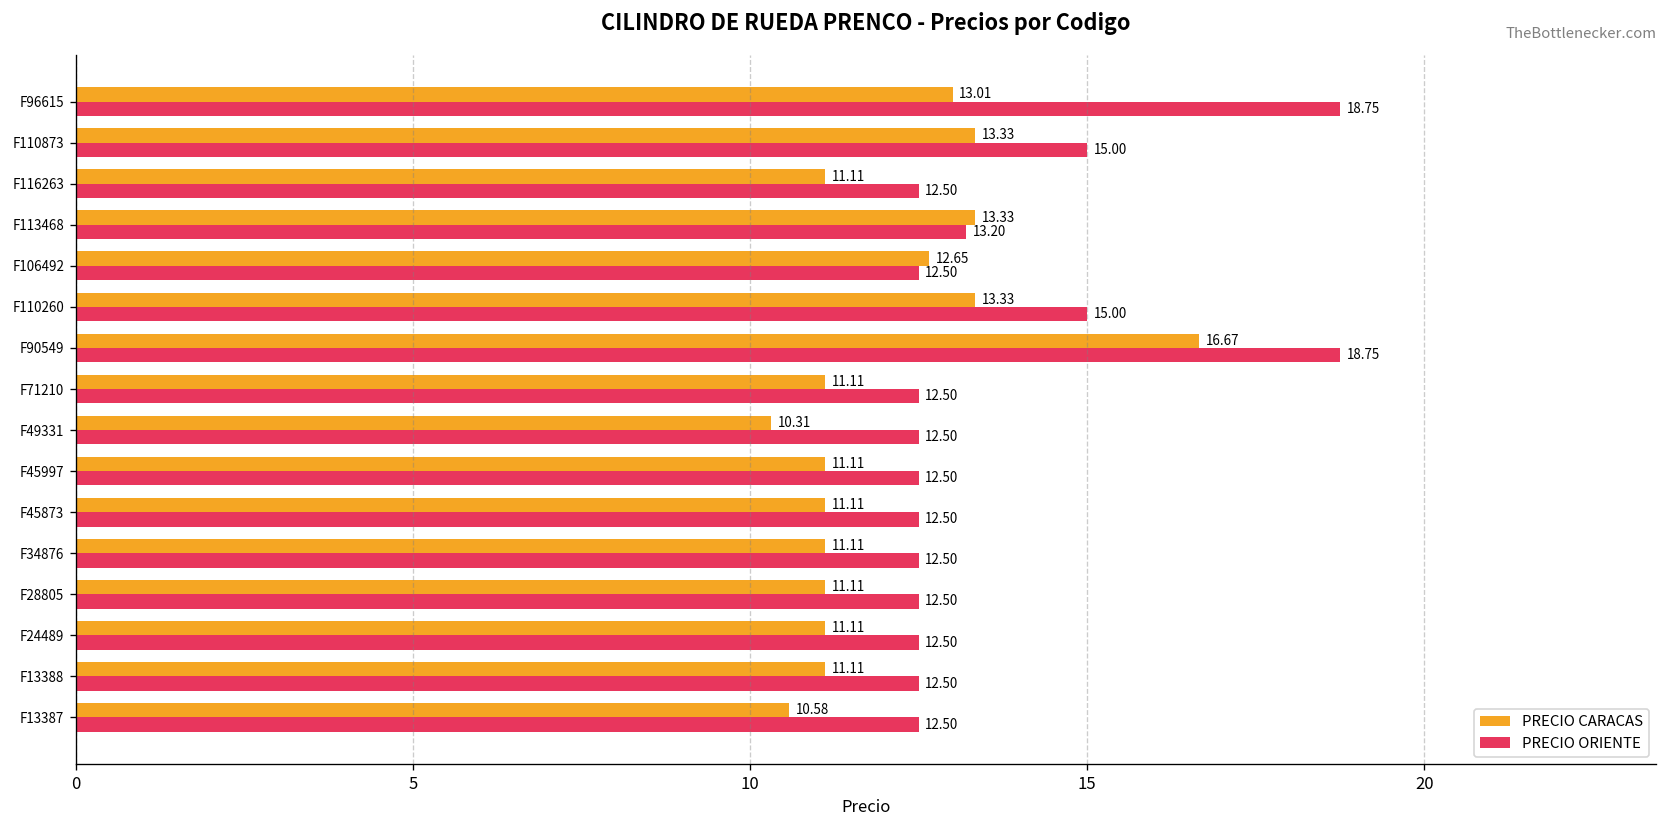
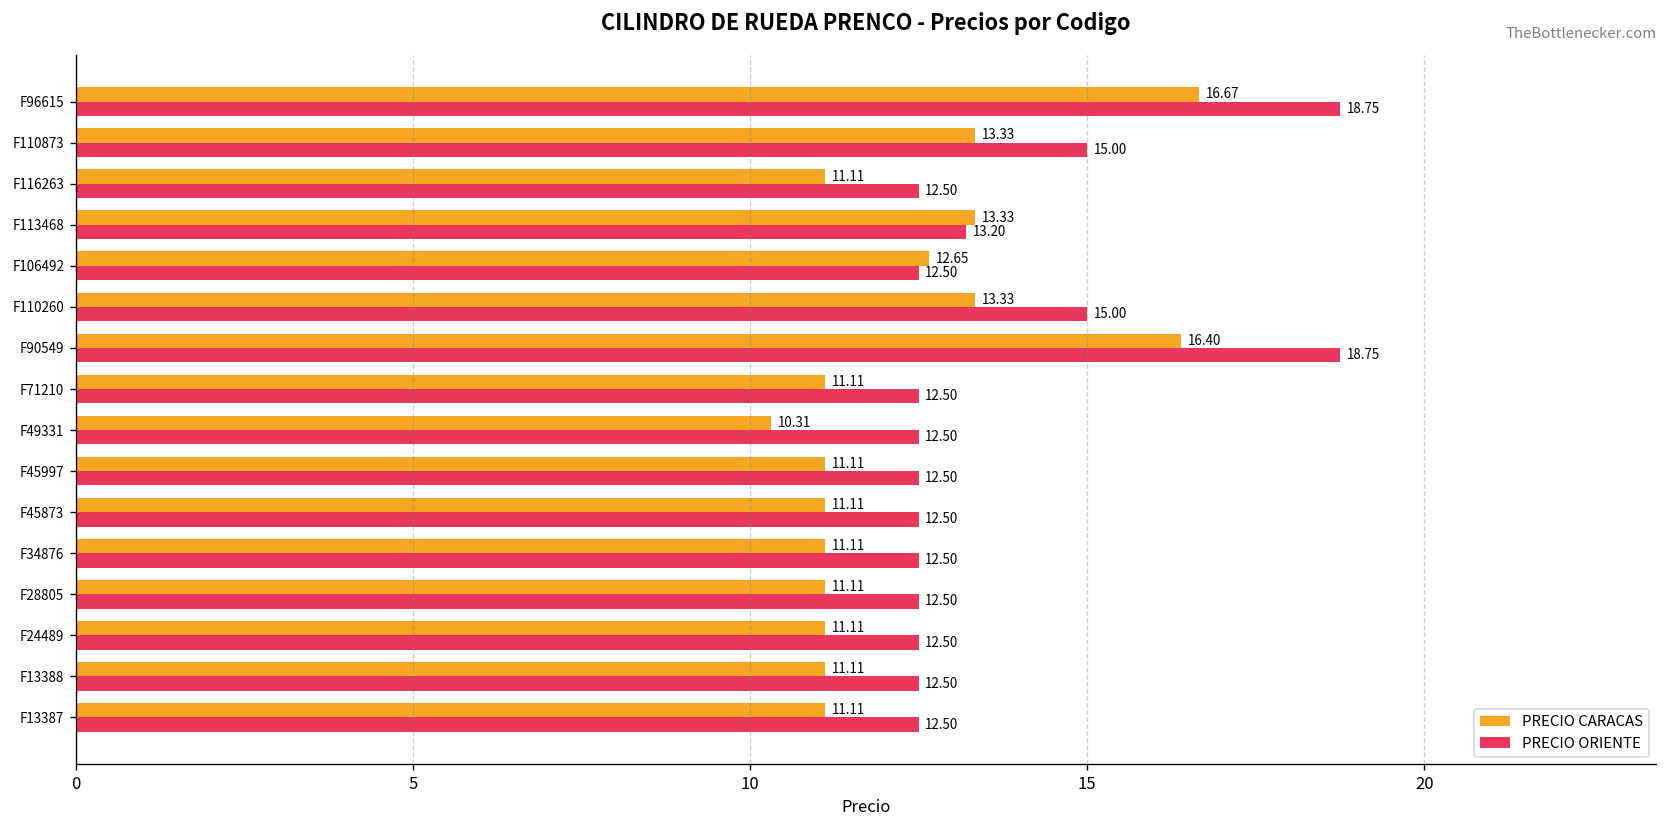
PRECIO CARACAS, F96615: 13.01 -> 16.67
PRECIO CARACAS, F90549: 16.67 -> 16.40
PRECIO CARACAS, F13387: 10.58 -> 11.11
